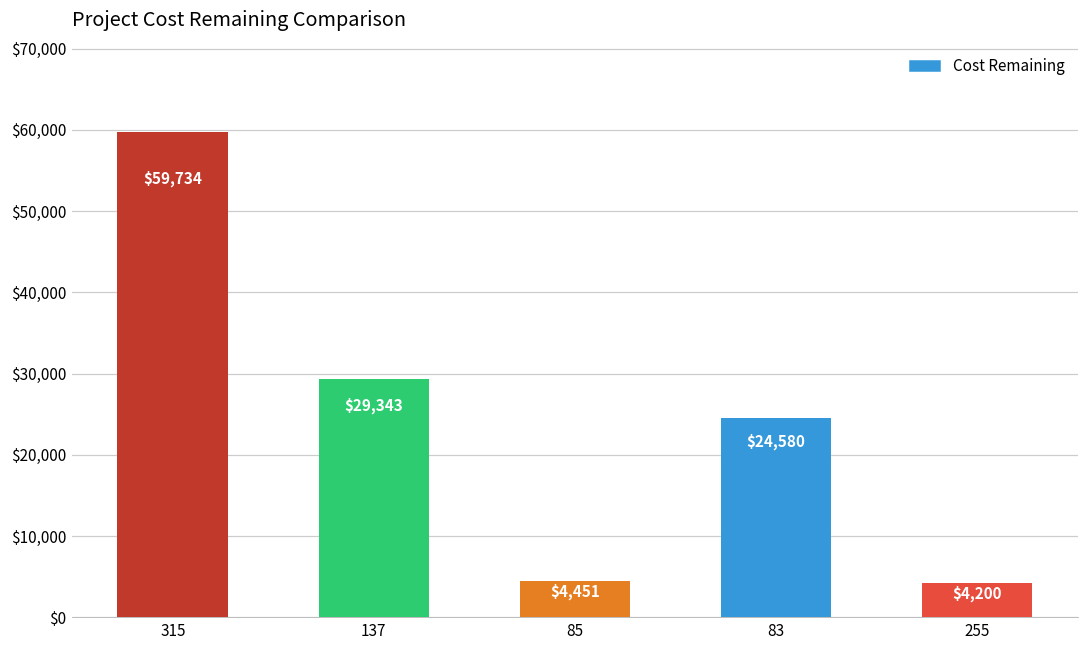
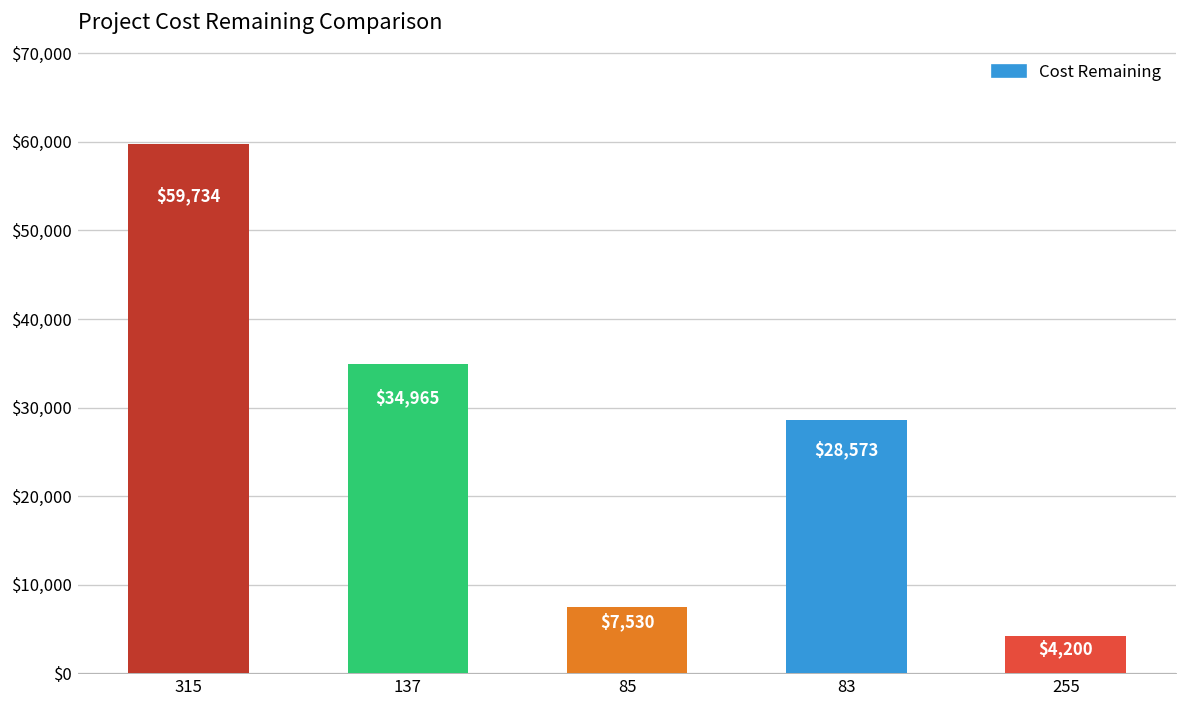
137: $29,343 -> $34,965
85: $4,451 -> $7,530
83: $24,580 -> $28,573
